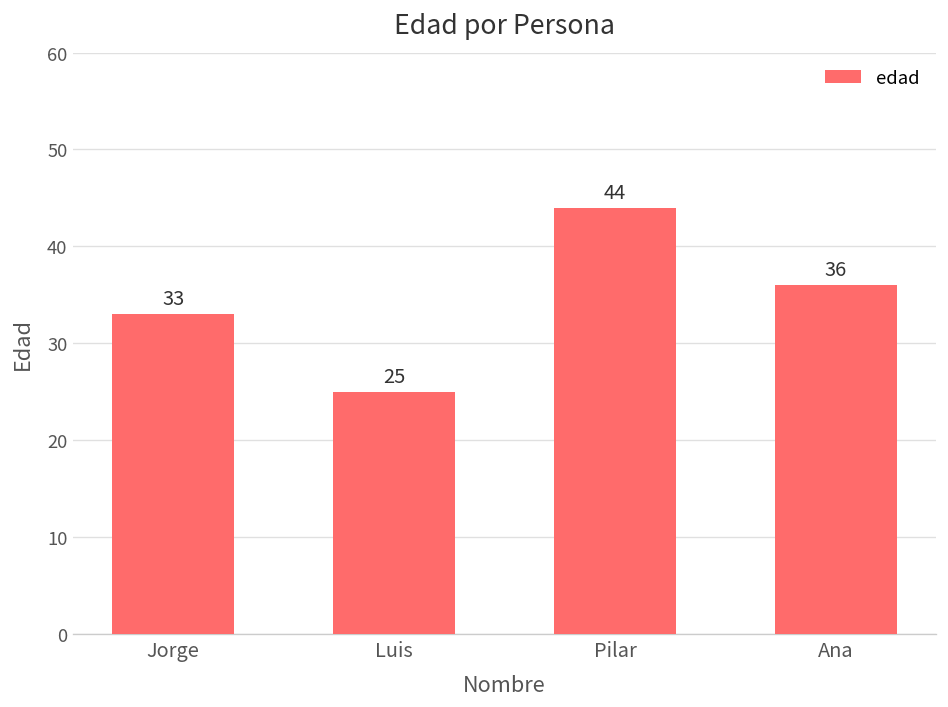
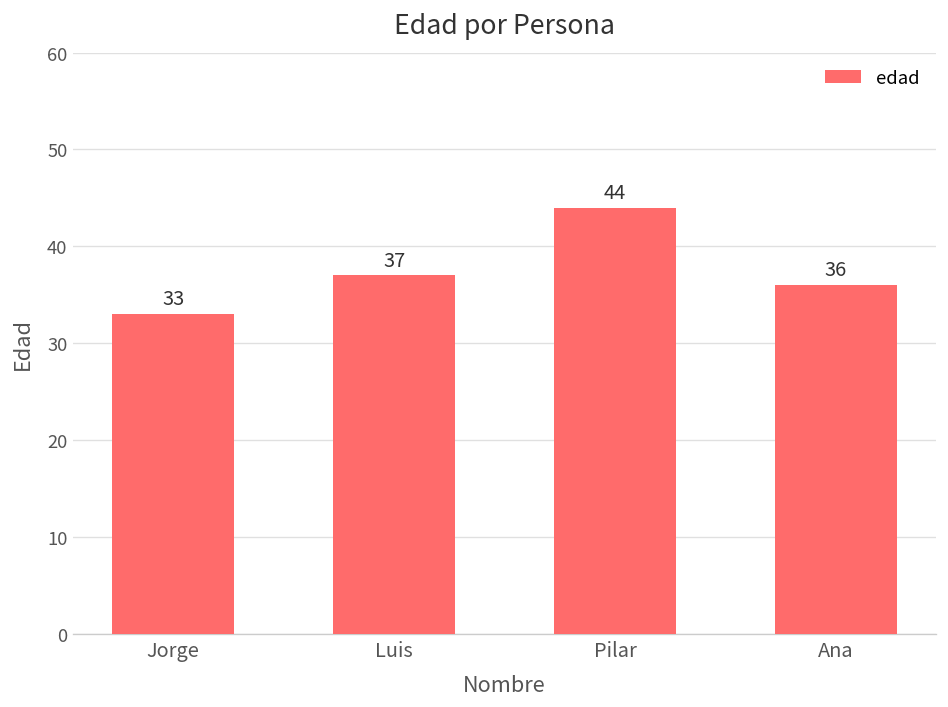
Luis: 25 -> 37
